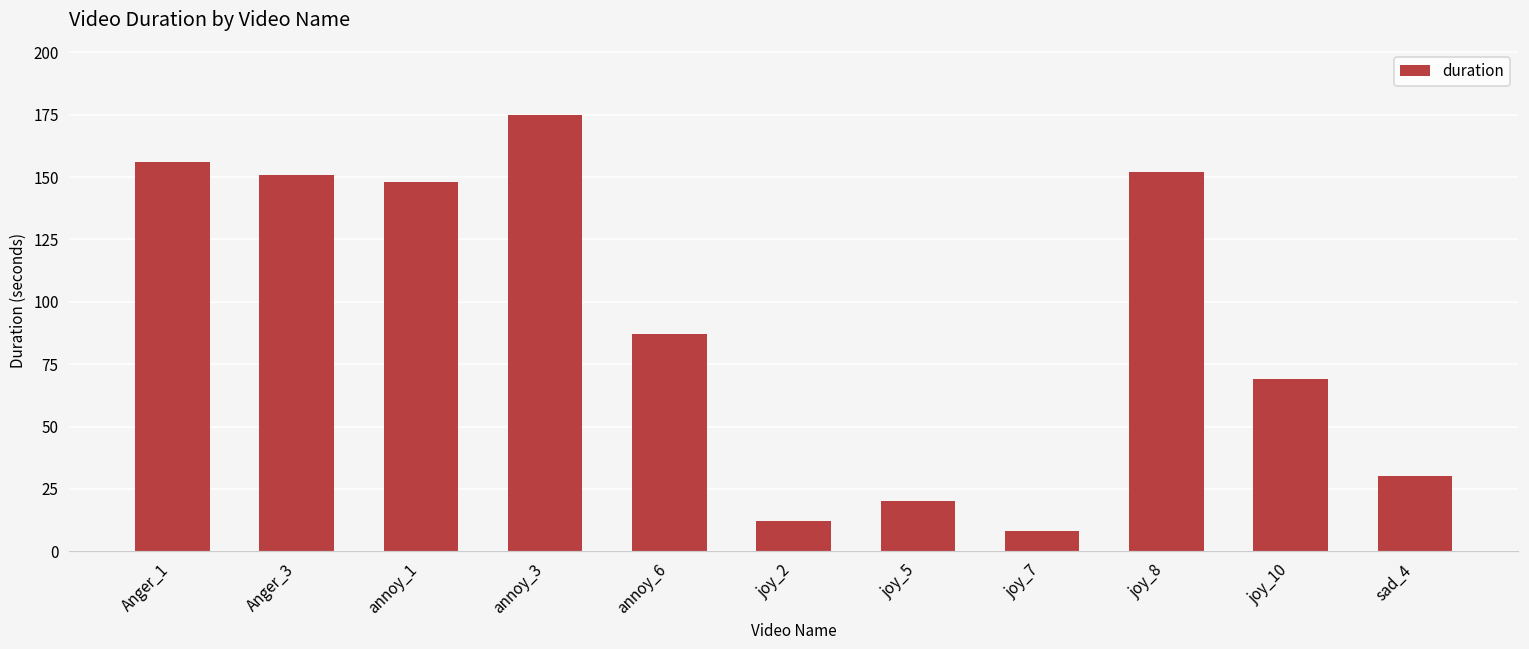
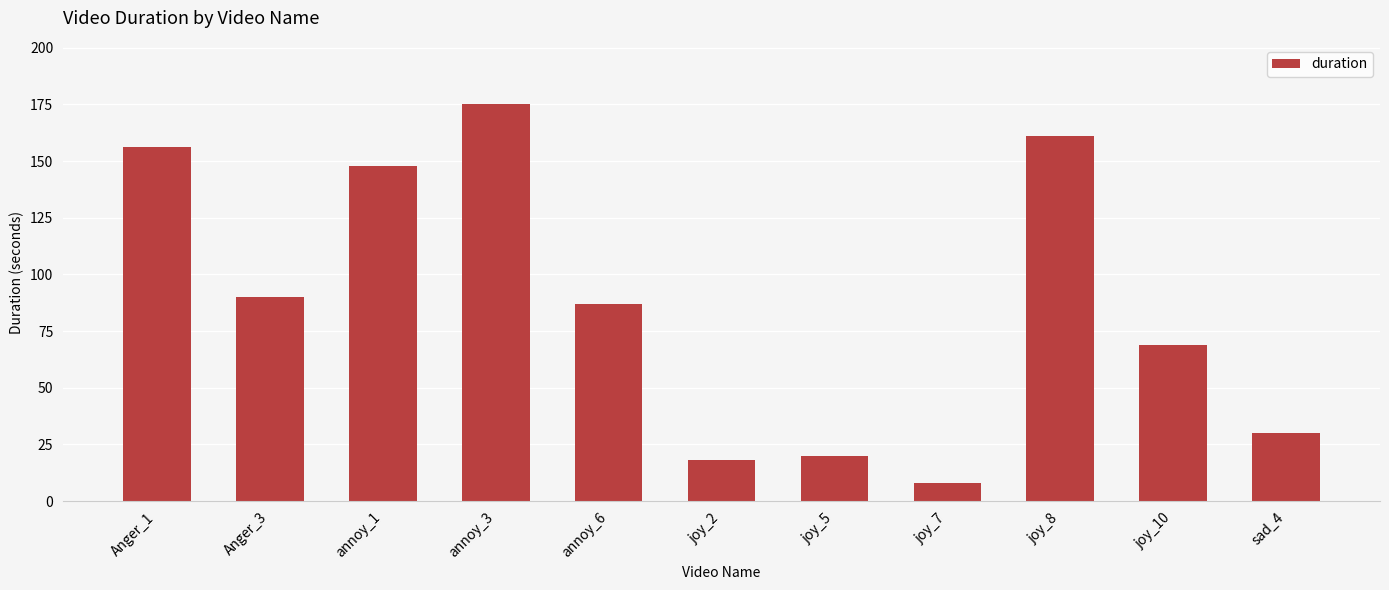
Anger_3: 151 -> 90
joy_2: 12 -> 18
joy_8: 152 -> 161
